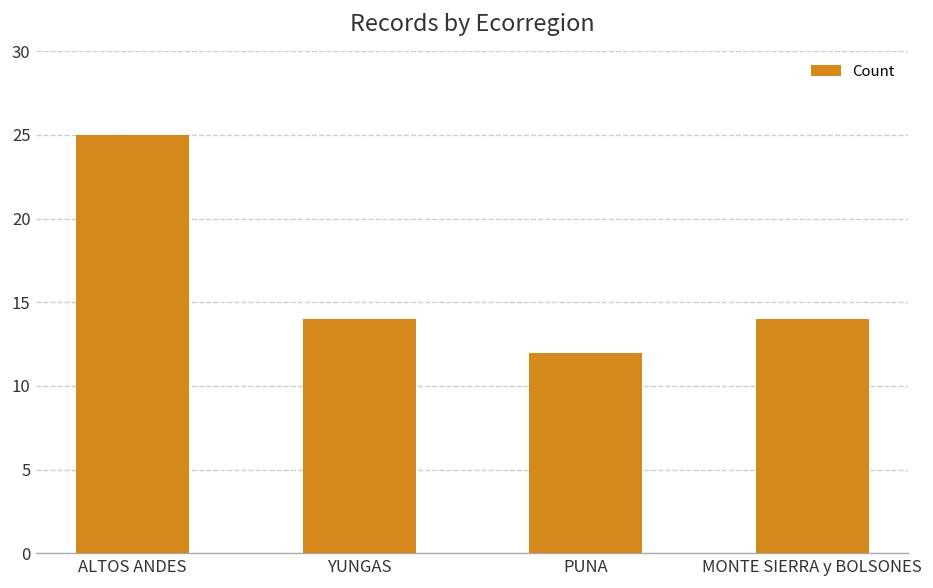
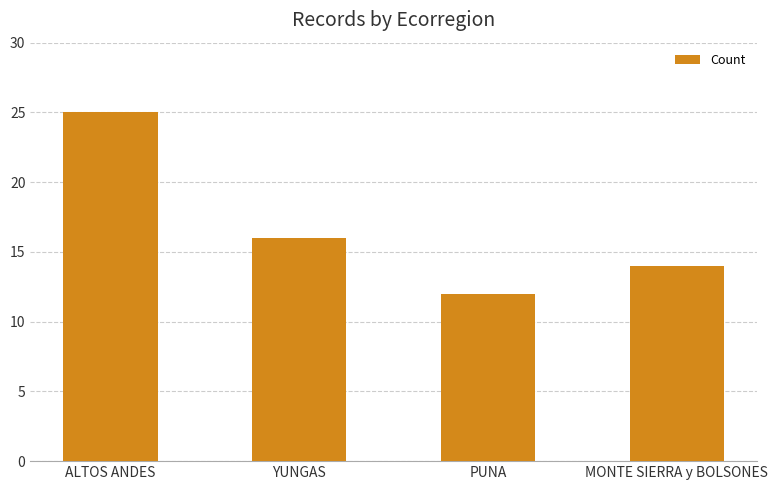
YUNGAS: 14 -> 16
